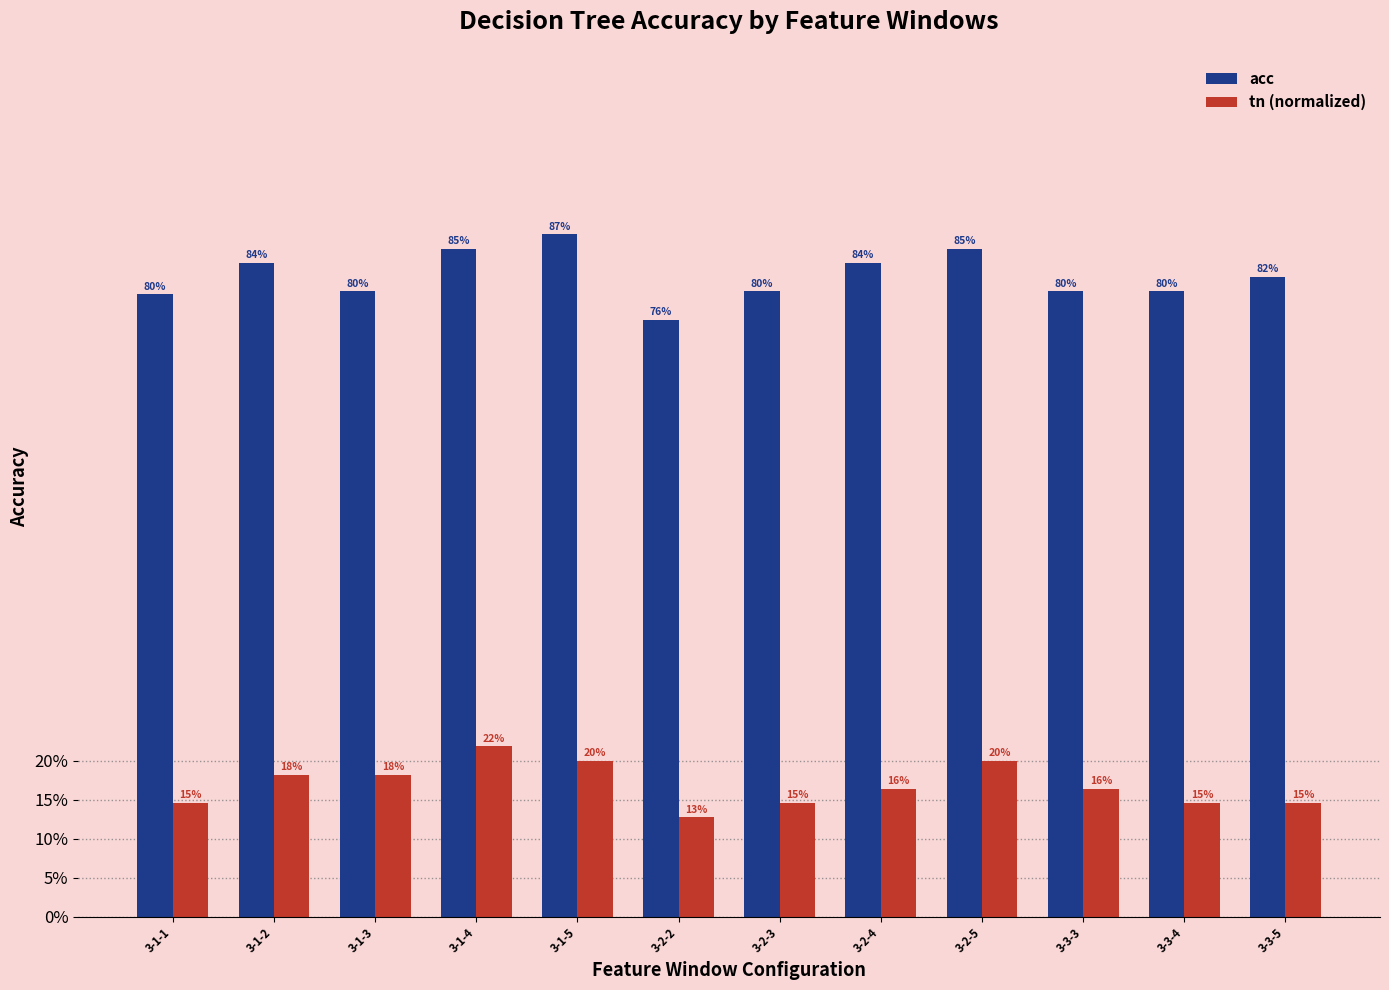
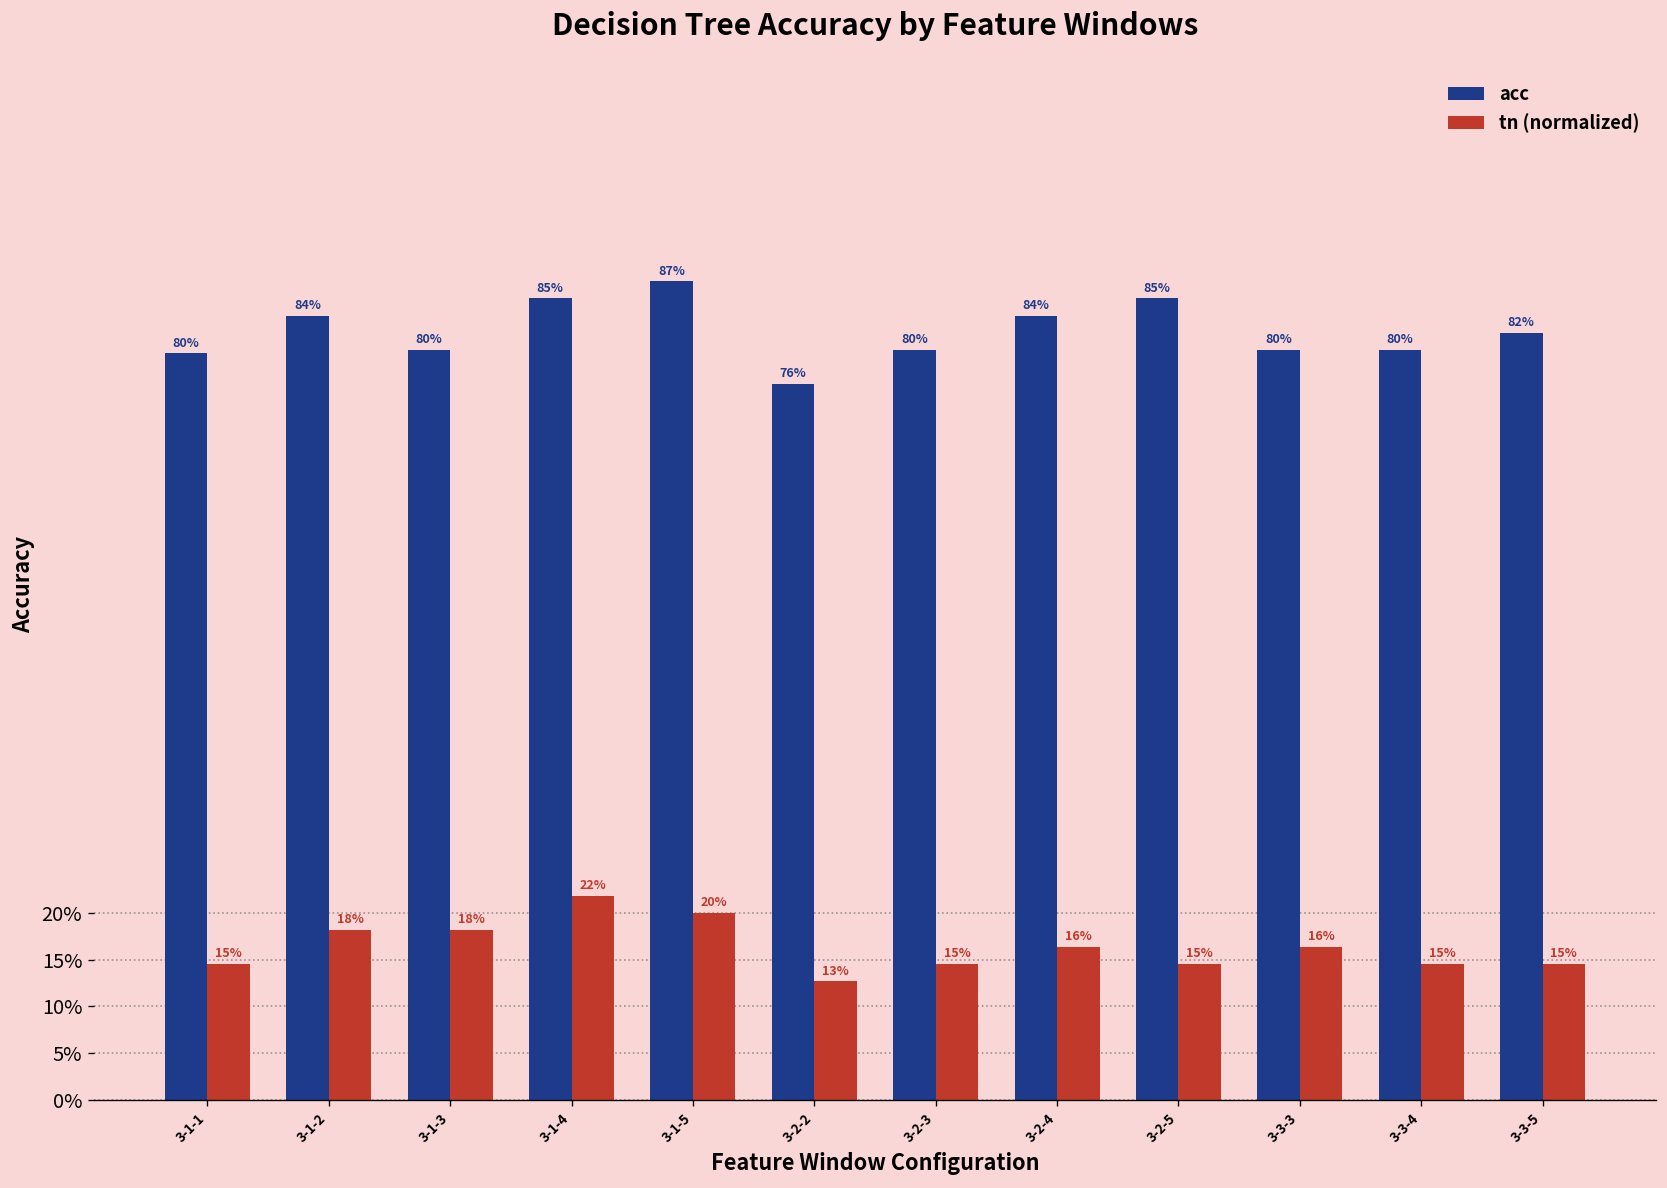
tn (normalized), 3-2-5: 20% -> 15%
